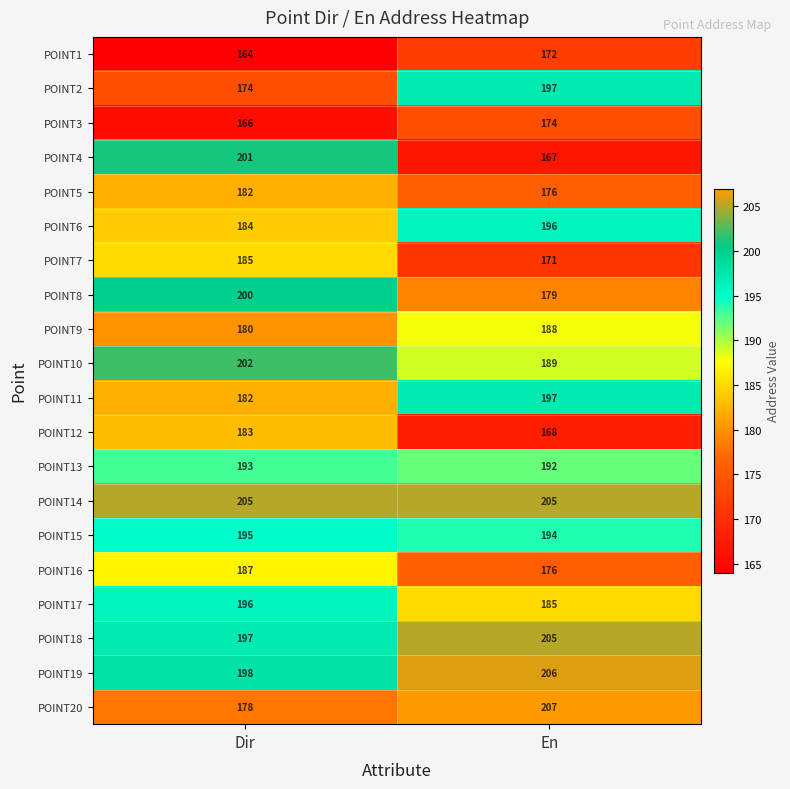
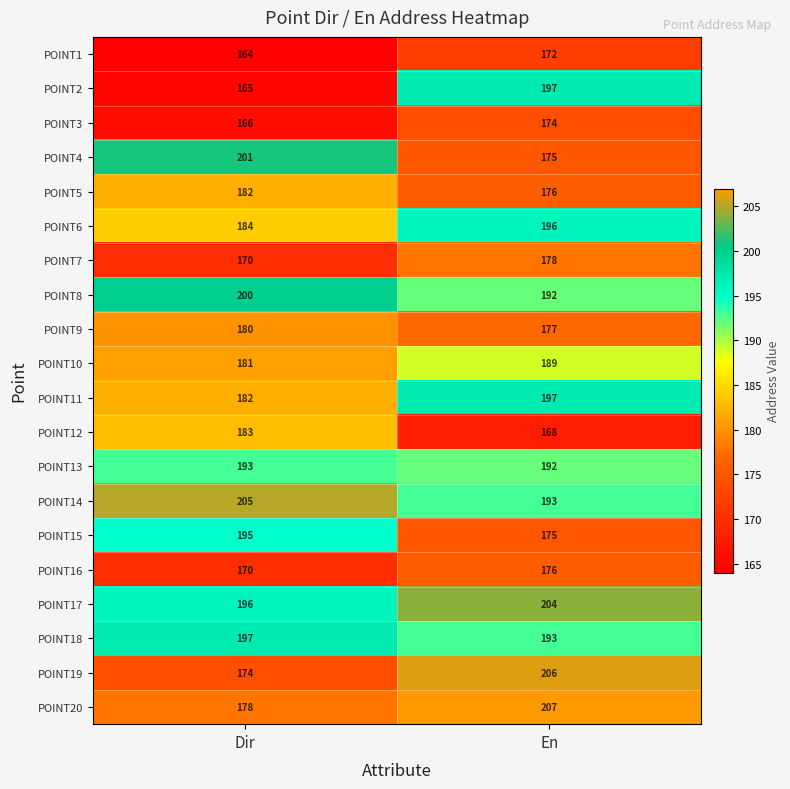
POINT2, Dir: 174 -> 165
POINT4, En: 167 -> 175
POINT7, Dir: 185 -> 170
POINT7, En: 171 -> 178
POINT8, En: 179 -> 192
POINT9, En: 188 -> 177
POINT10, Dir: 202 -> 181
POINT14, En: 205 -> 193
POINT15, En: 194 -> 175
POINT16, Dir: 187 -> 170
POINT17, En: 185 -> 204
POINT18, En: 205 -> 193
POINT19, Dir: 198 -> 174
